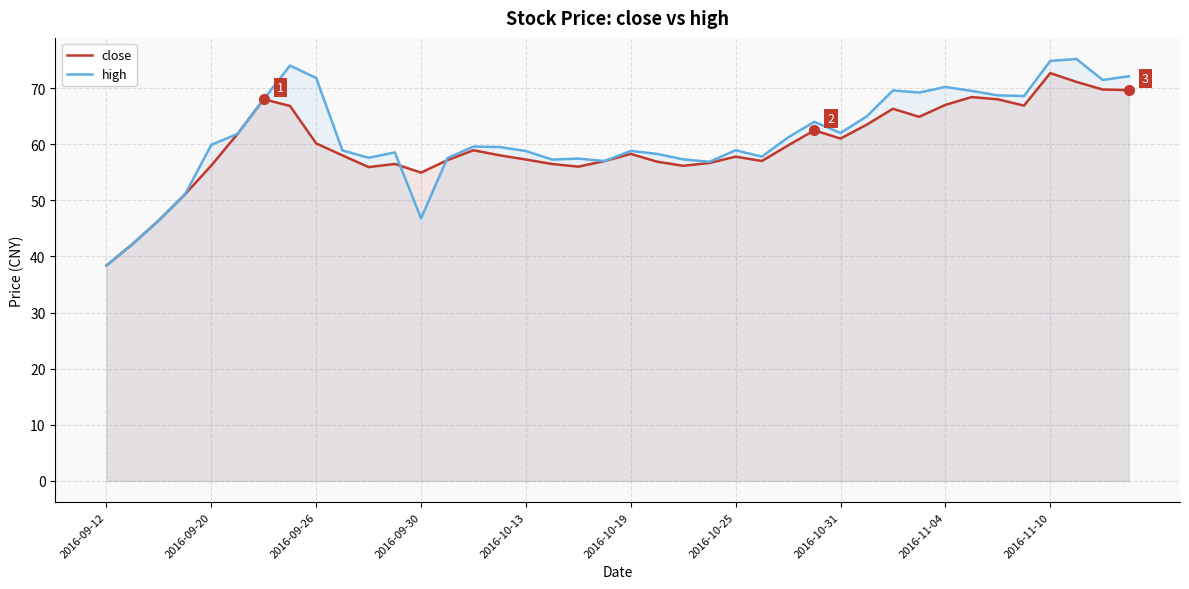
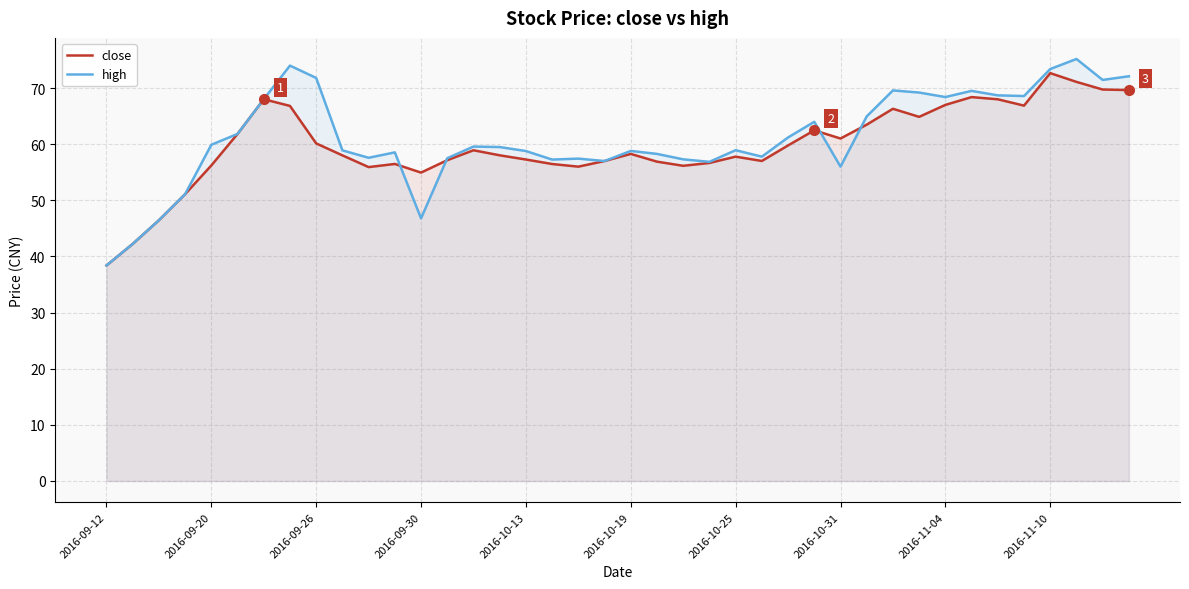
high, 2016-10-31: 62 -> 56
high, 2016-11-04: 70 -> 68
high, 2016-11-10: 75 -> 73
